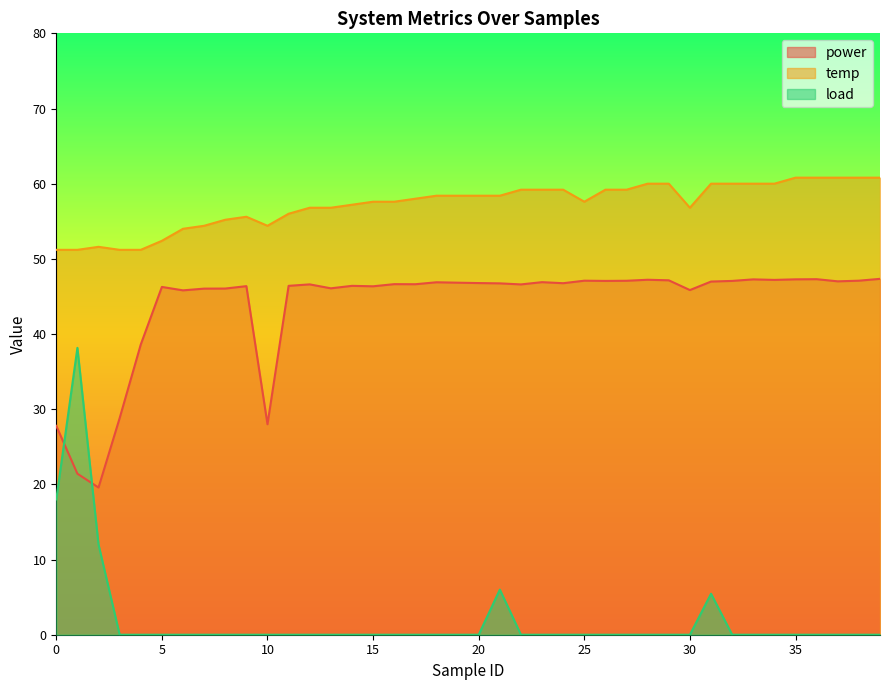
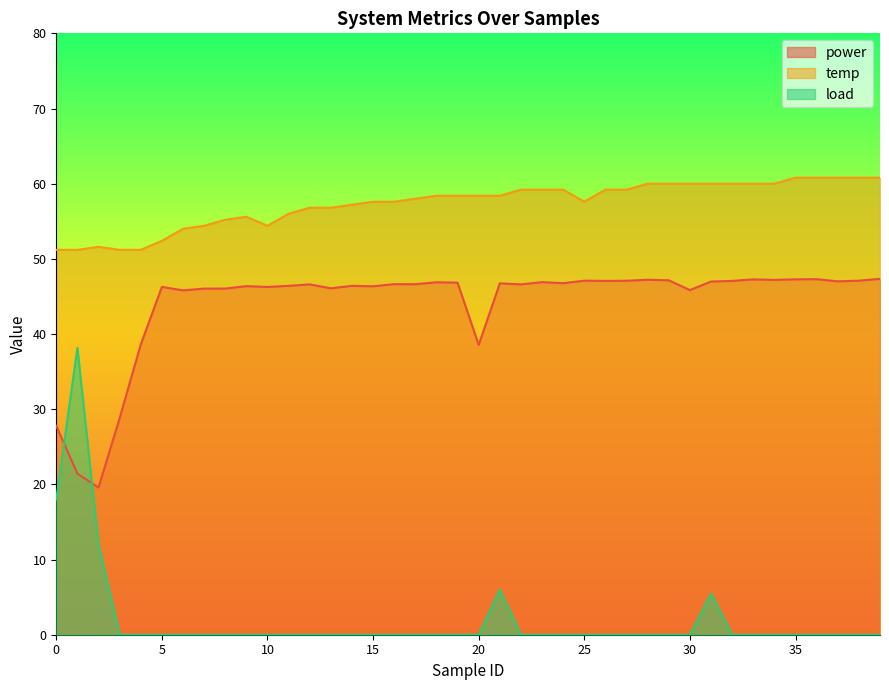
power, 10: 28 -> 46
power, 20: 47 -> 39
temp, 30: 57 -> 60
